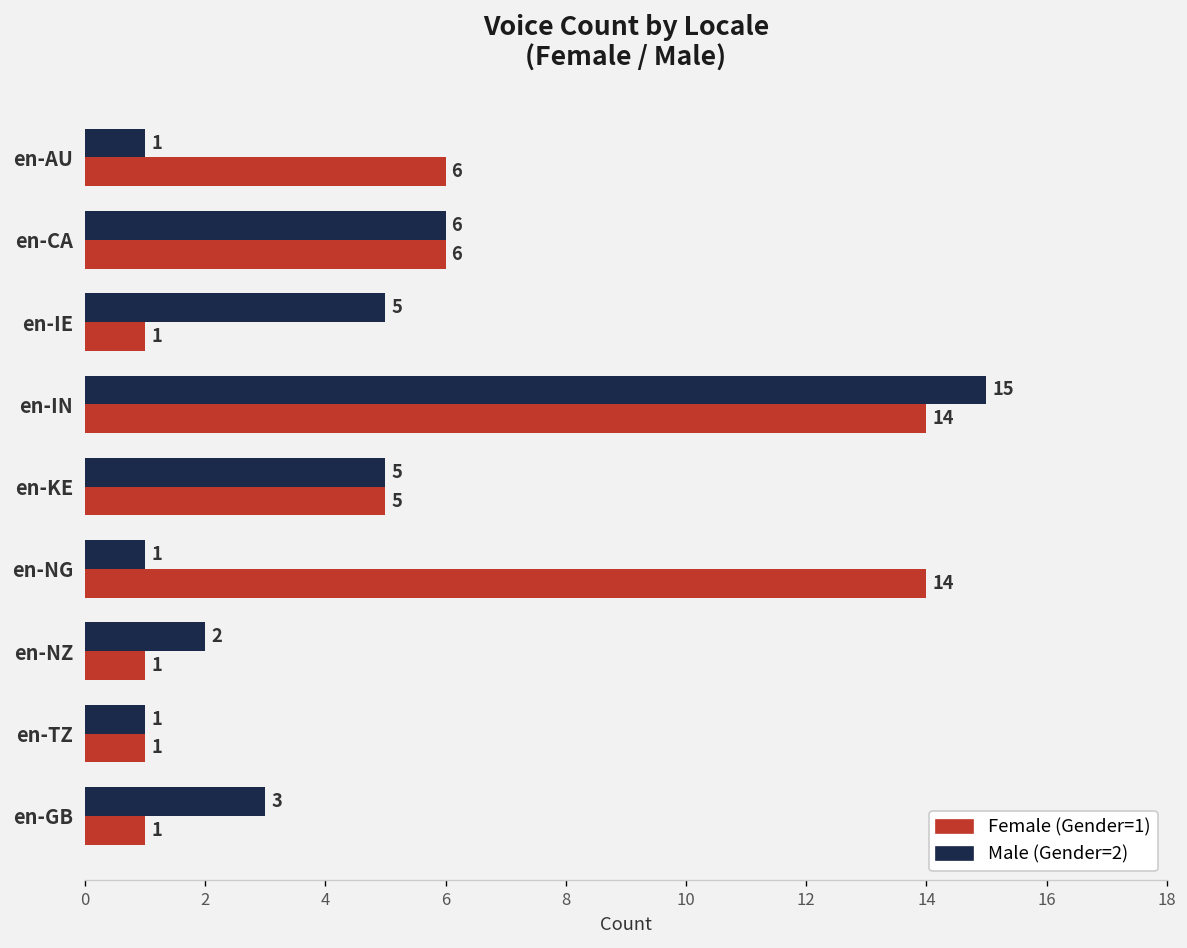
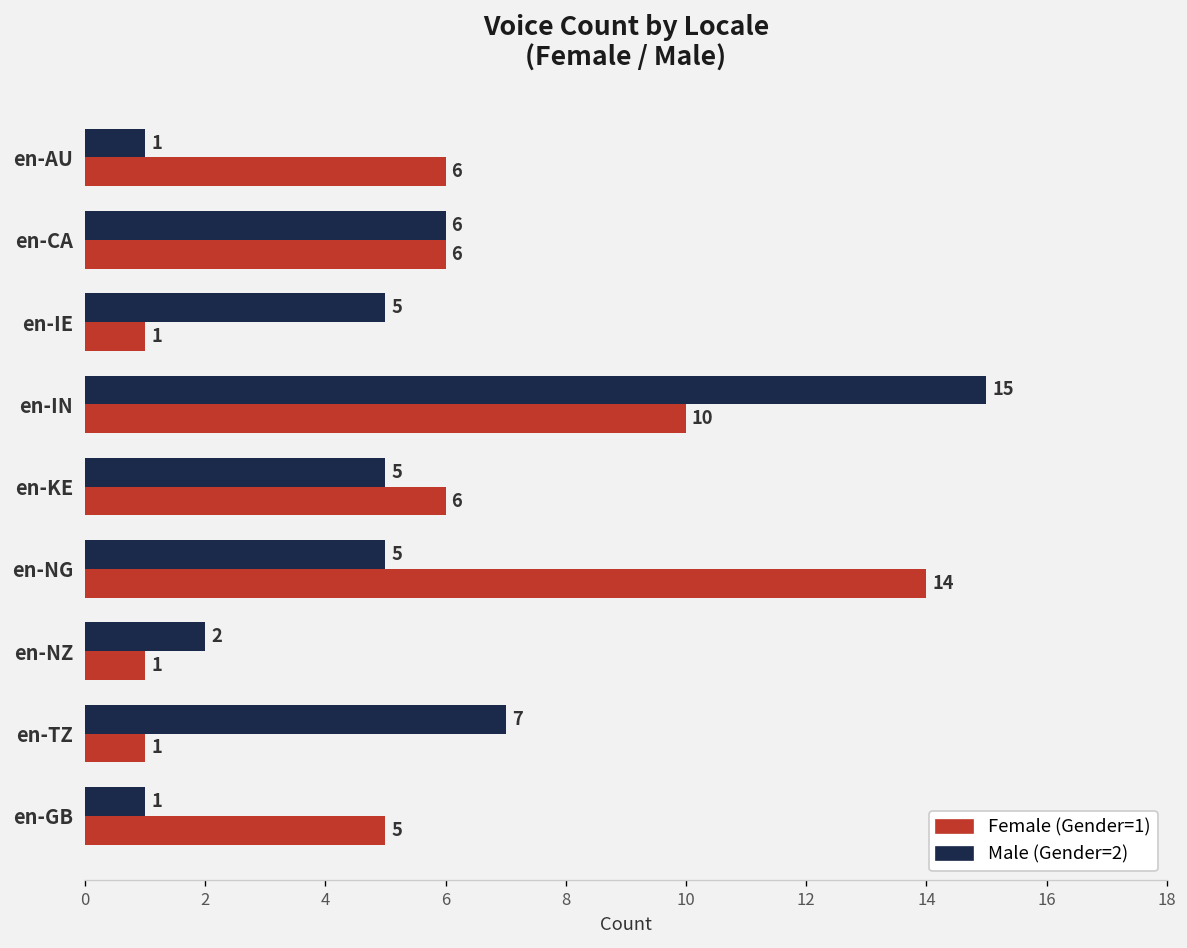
Female (Gender=1), en-IN: 14 -> 10
Female (Gender=1), en-KE: 5 -> 6
Male (Gender=2), en-NG: 1 -> 5
Male (Gender=2), en-TZ: 1 -> 7
Male (Gender=2), en-GB: 3 -> 1
Female (Gender=1), en-GB: 1 -> 5
